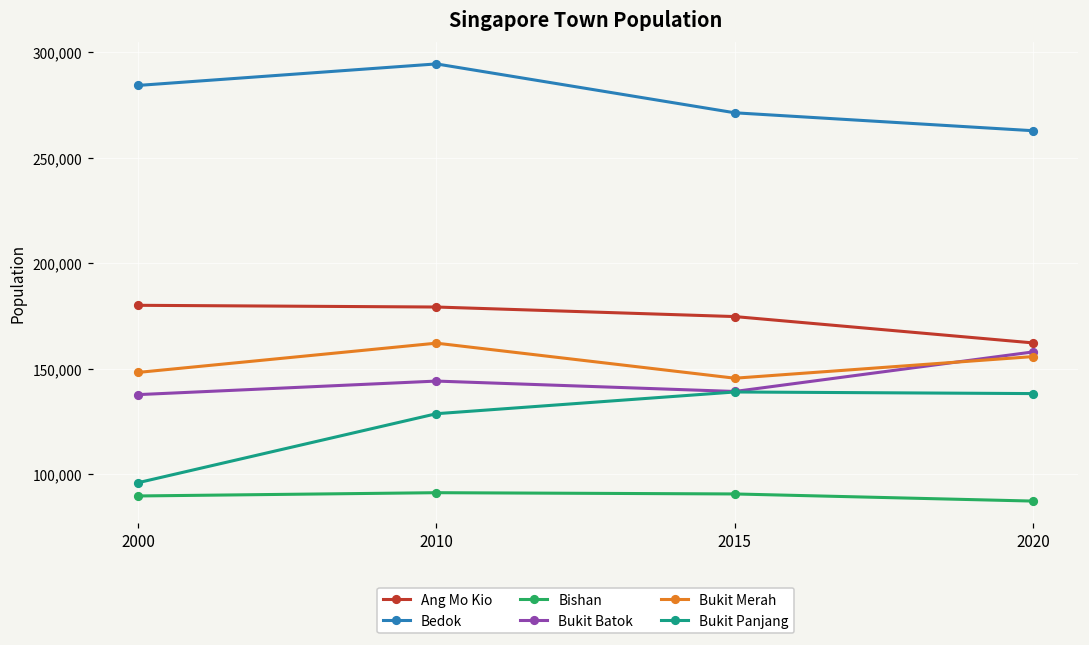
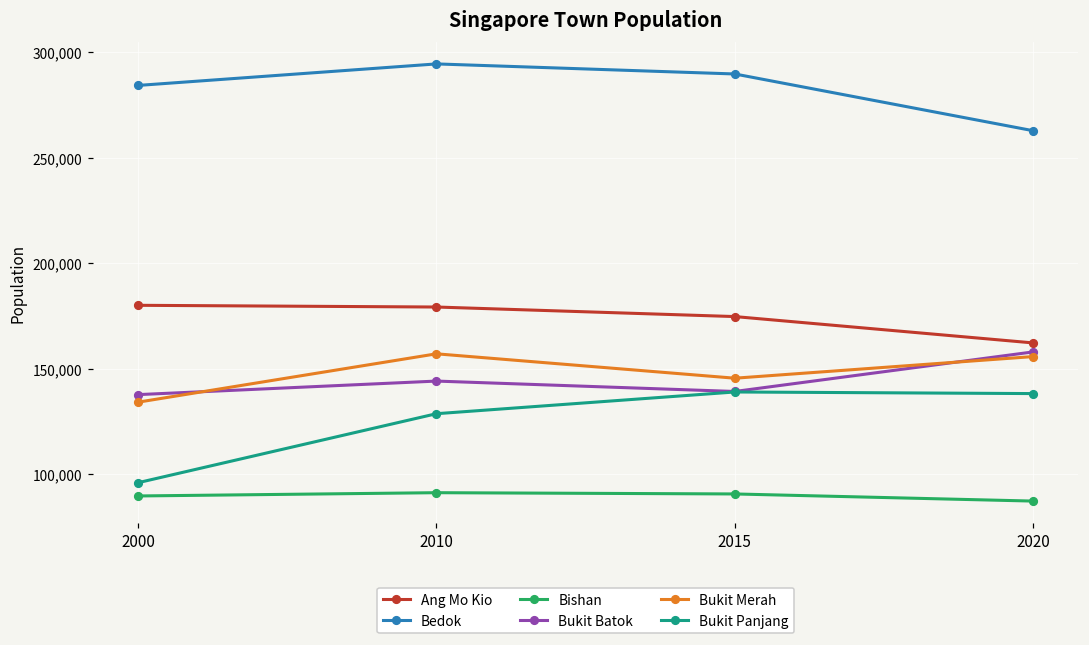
Bukit Merah, 2000: 148,000 -> 134,000
Bukit Merah, 2010: 162,000 -> 157,000
Bedok, 2015: 271,000 -> 290,000
